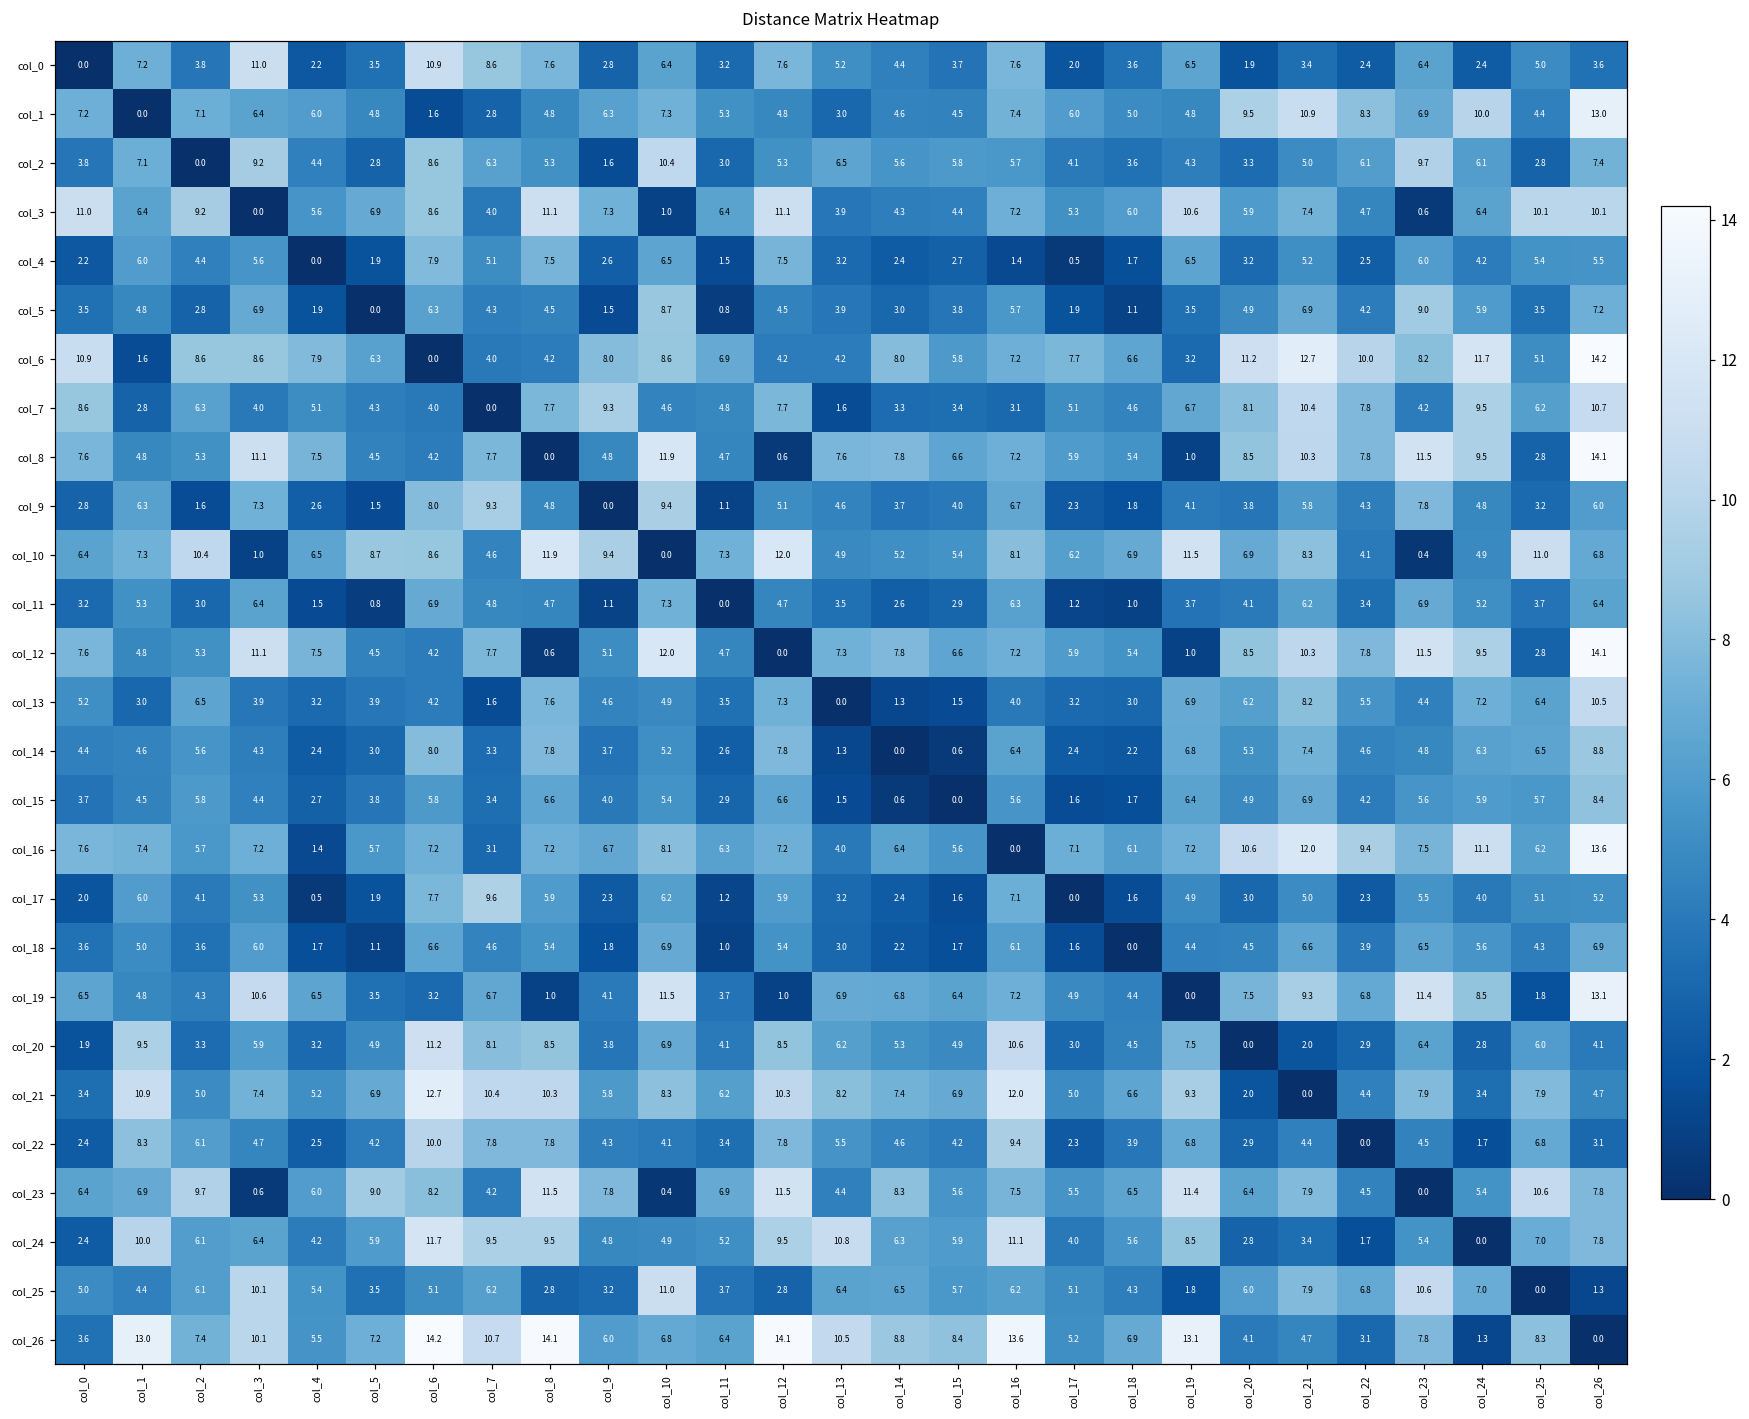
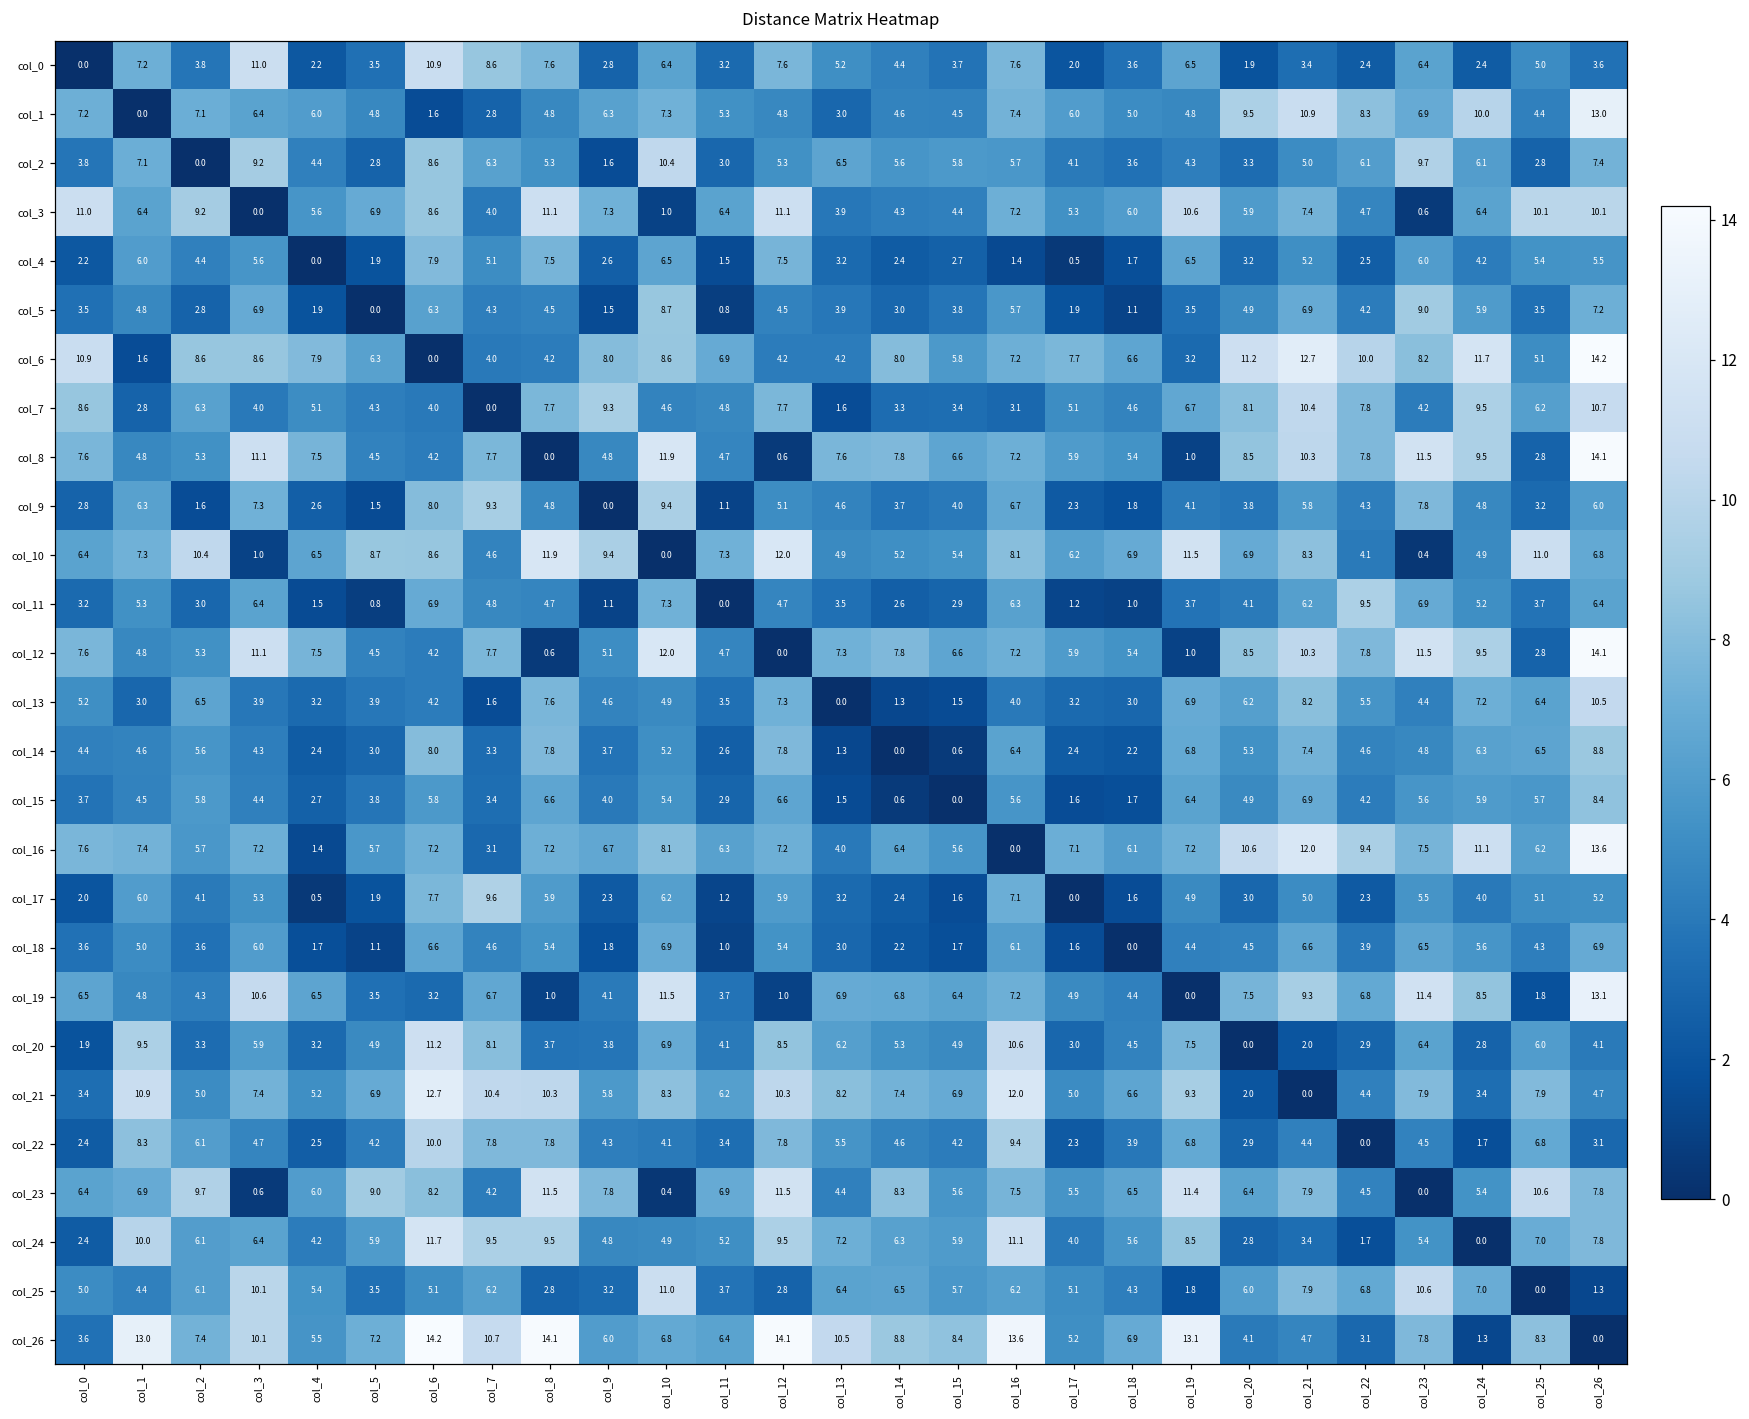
col_11, col_22: 3.4 -> 9.5
col_20, col_8: 8.5 -> 3.7
col_24, col_13: 10.8 -> 7.2
